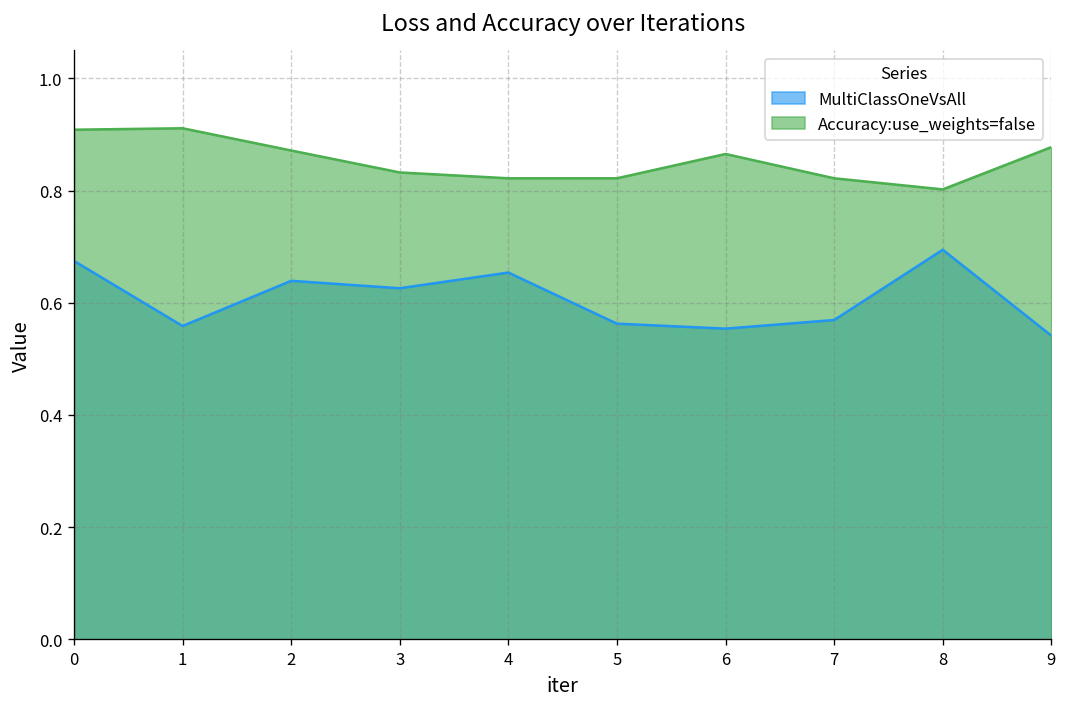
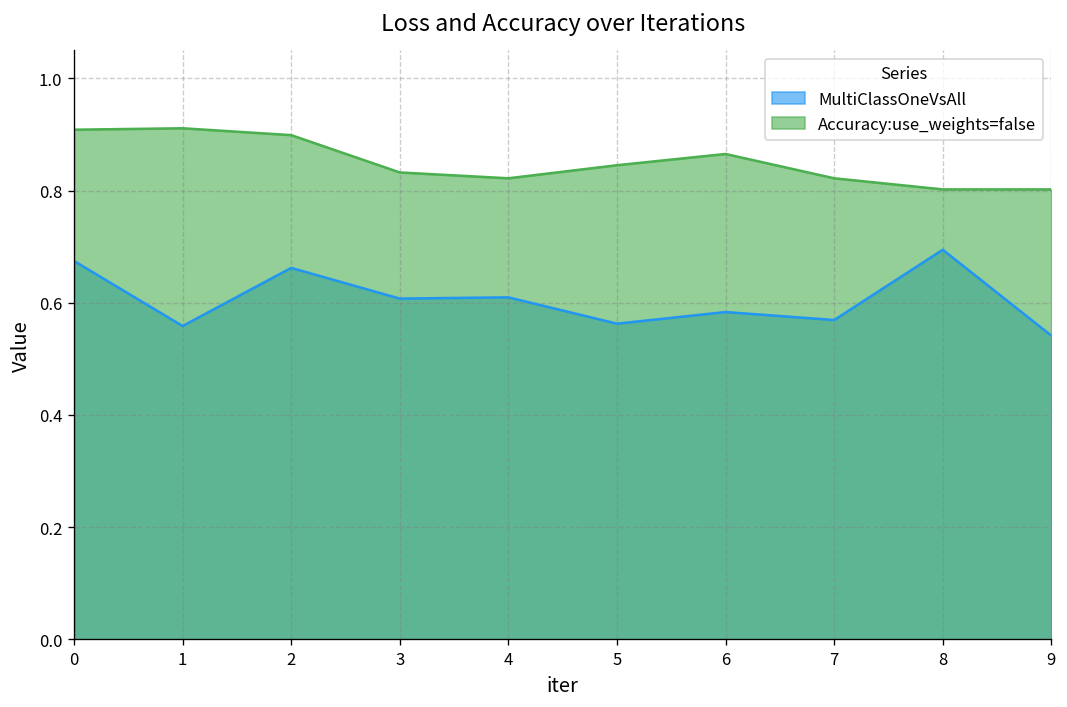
MultiClassOneVsAll, 2: 0.64 -> 0.66
Accuracy:use_weights=false, 2: 0.87 -> 0.90
MultiClassOneVsAll, 3: 0.63 -> 0.61
MultiClassOneVsAll, 4: 0.65 -> 0.61
Accuracy:use_weights=false, 5: 0.82 -> 0.85
MultiClassOneVsAll, 6: 0.55 -> 0.58
Accuracy:use_weights=false, 9: 0.88 -> 0.80
